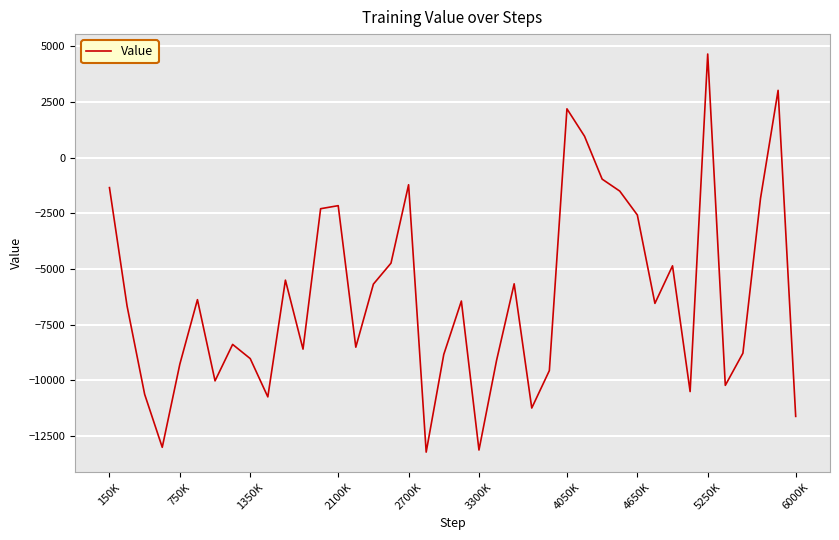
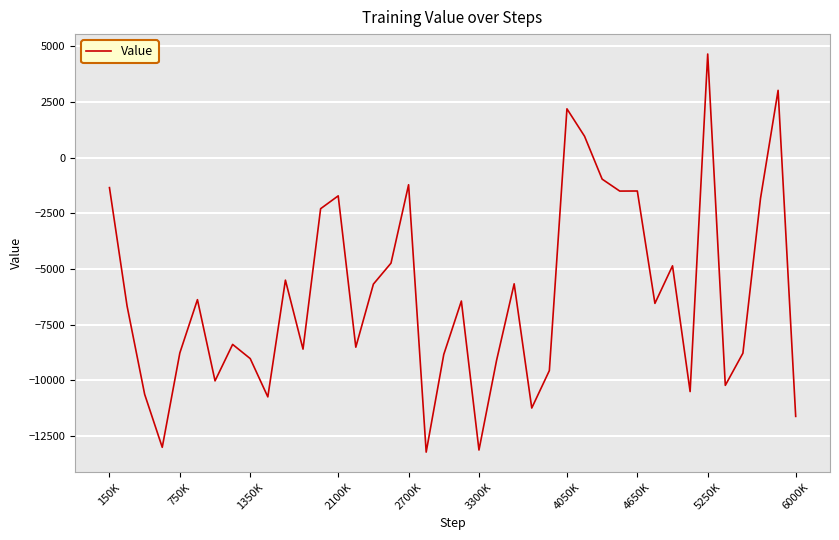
750K: -9300 -> -8800
2100K: -2200 -> -1700
4650K: -2600 -> -1500
